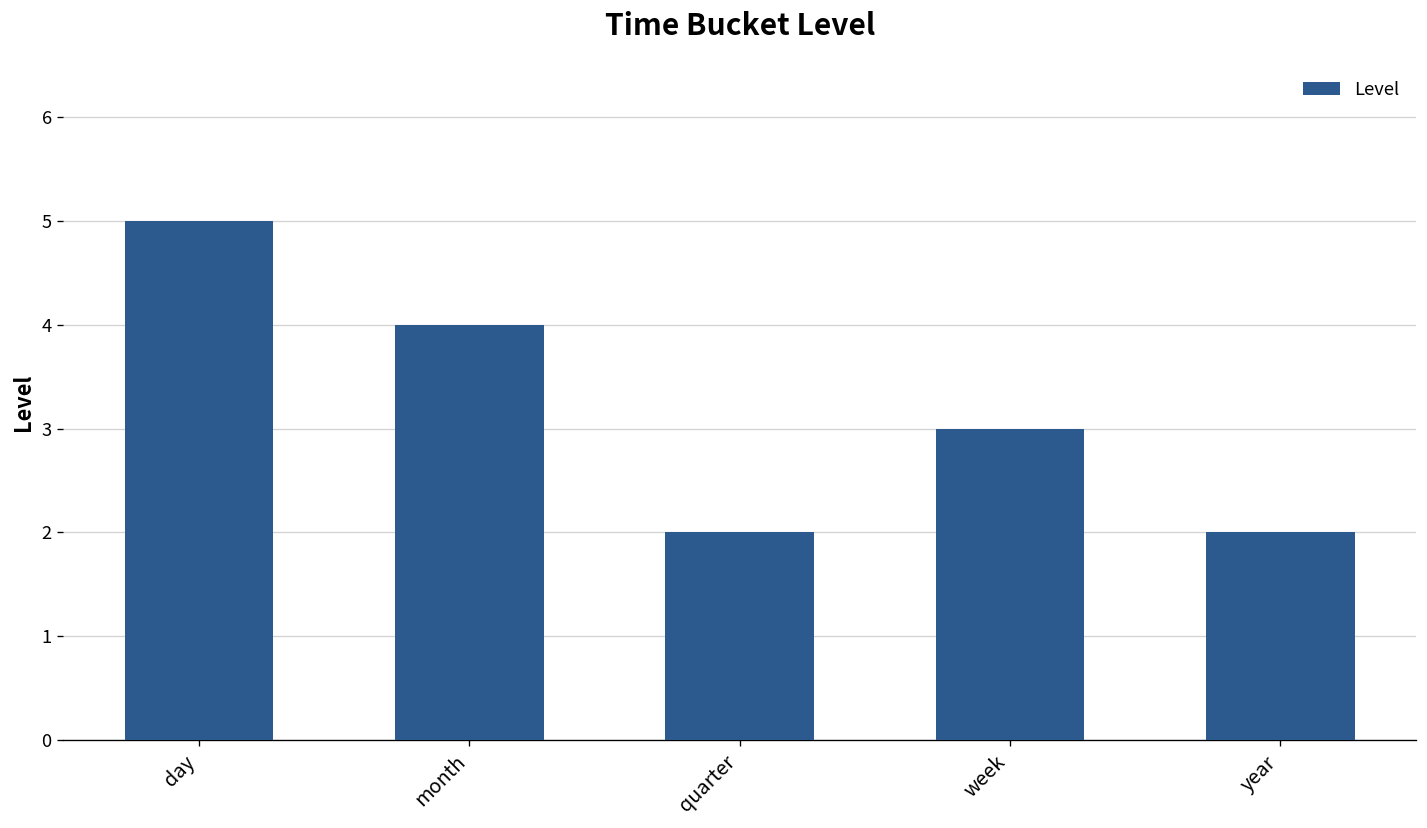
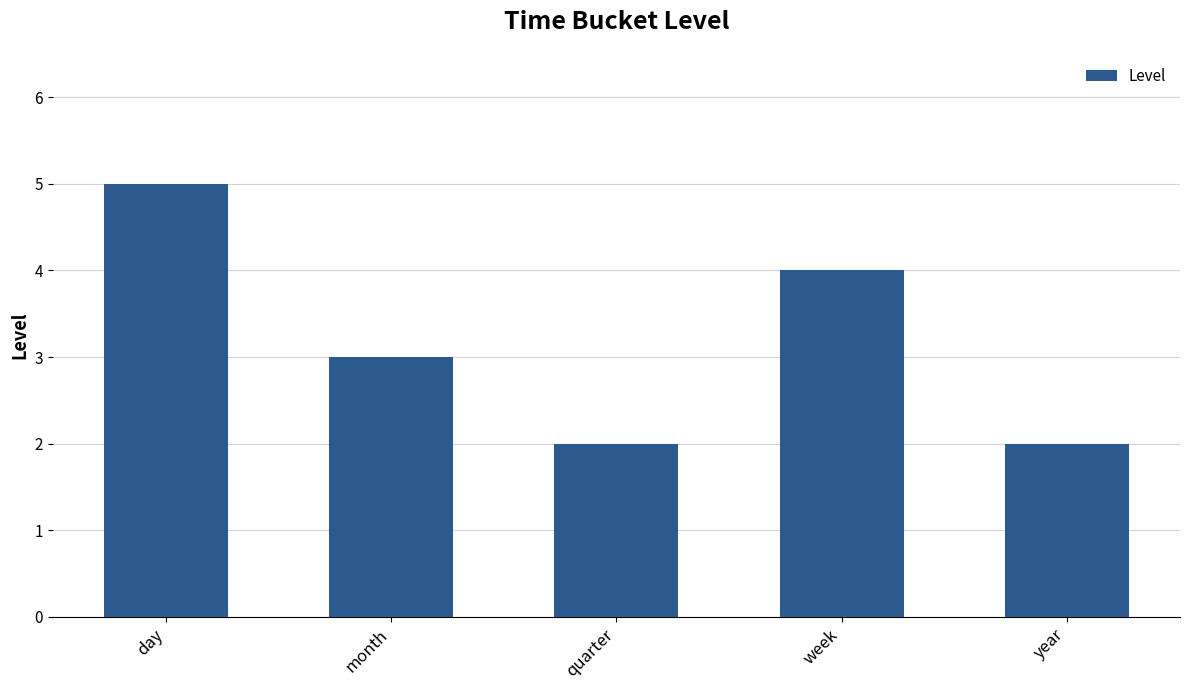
month: 4 -> 3
week: 3 -> 4
